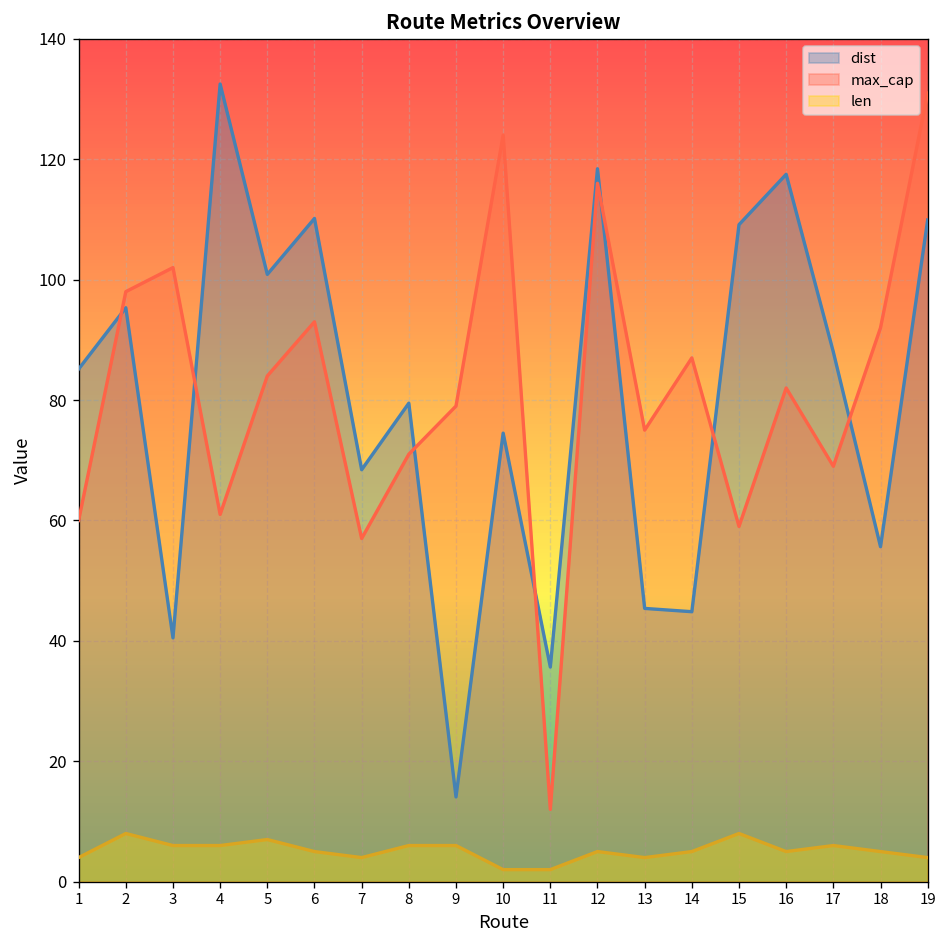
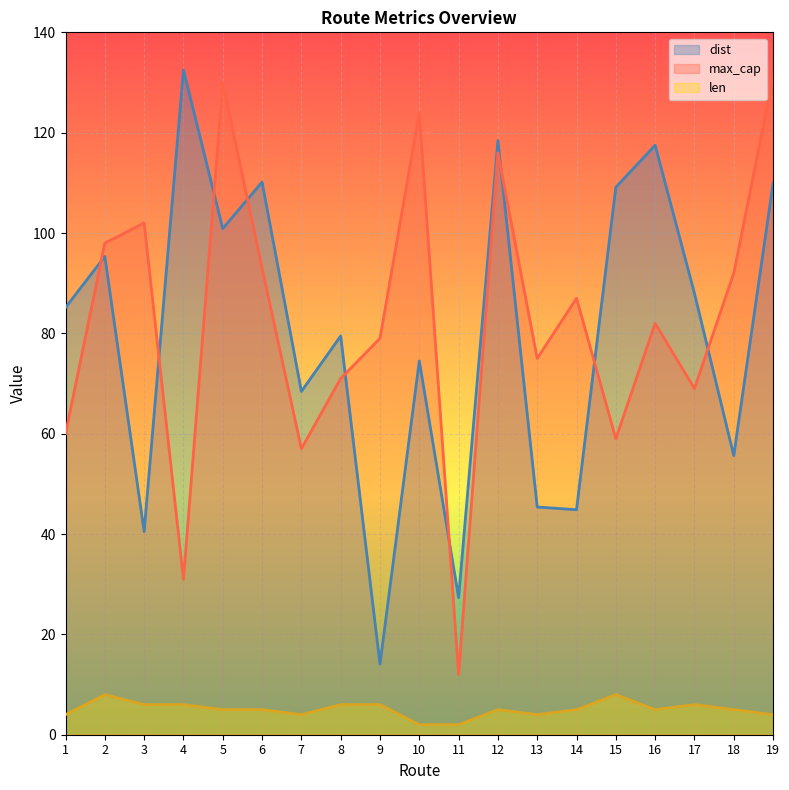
max_cap, 4: 61 -> 31
max_cap, 5: 84 -> 130
len, 5: 7 -> 5
dist, 11: 36 -> 27
